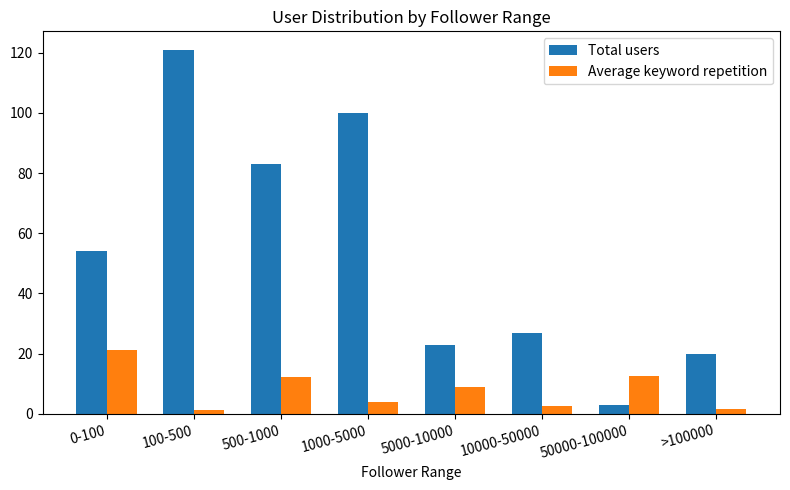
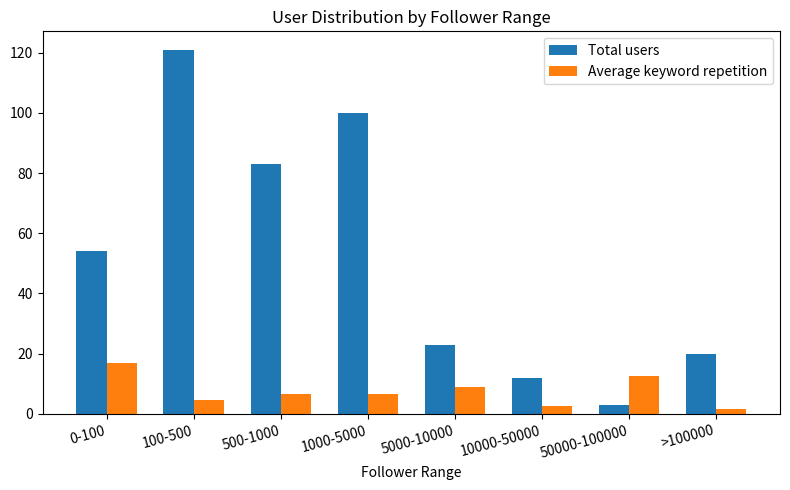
Average keyword repetition, 0-100: 21 -> 17
Average keyword repetition, 100-500: 1 -> 5
Average keyword repetition, 500-1000: 12 -> 7
Average keyword repetition, 1000-5000: 4 -> 6
Total users, 10000-50000: 27 -> 12
